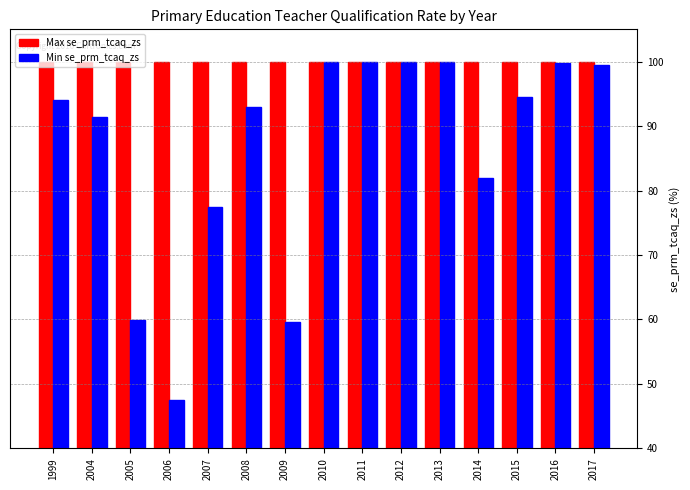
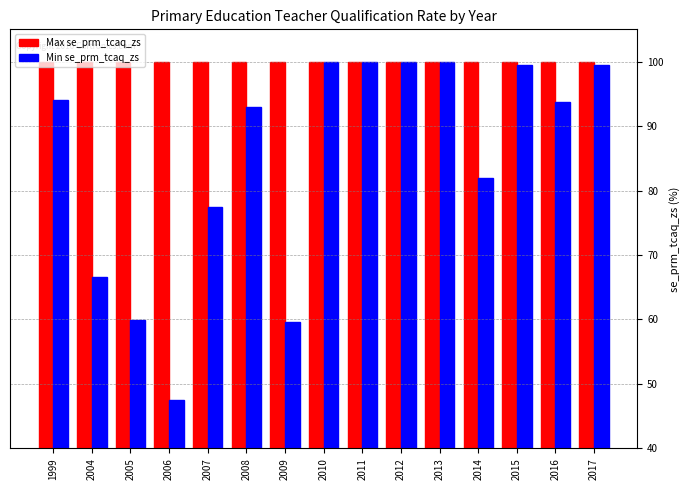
Min se_prm_tcaq_zs, 2004: 91 -> 67
Min se_prm_tcaq_zs, 2015: 95 -> 99
Min se_prm_tcaq_zs, 2016: 100 -> 94
